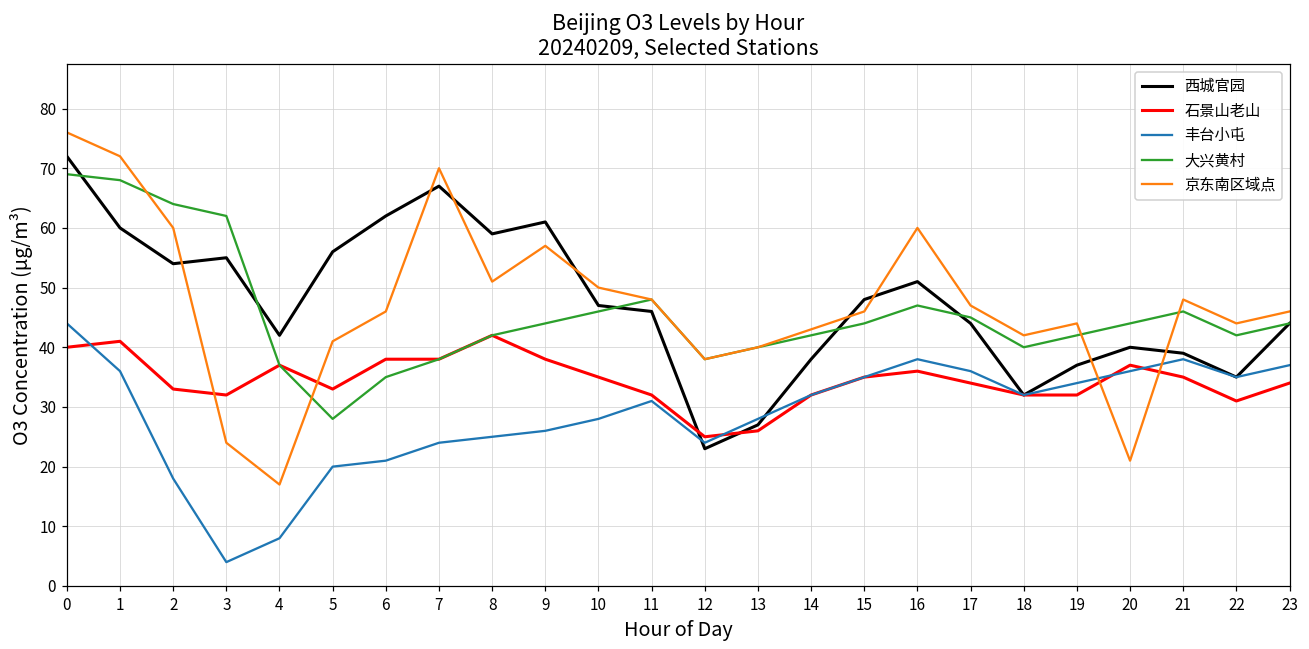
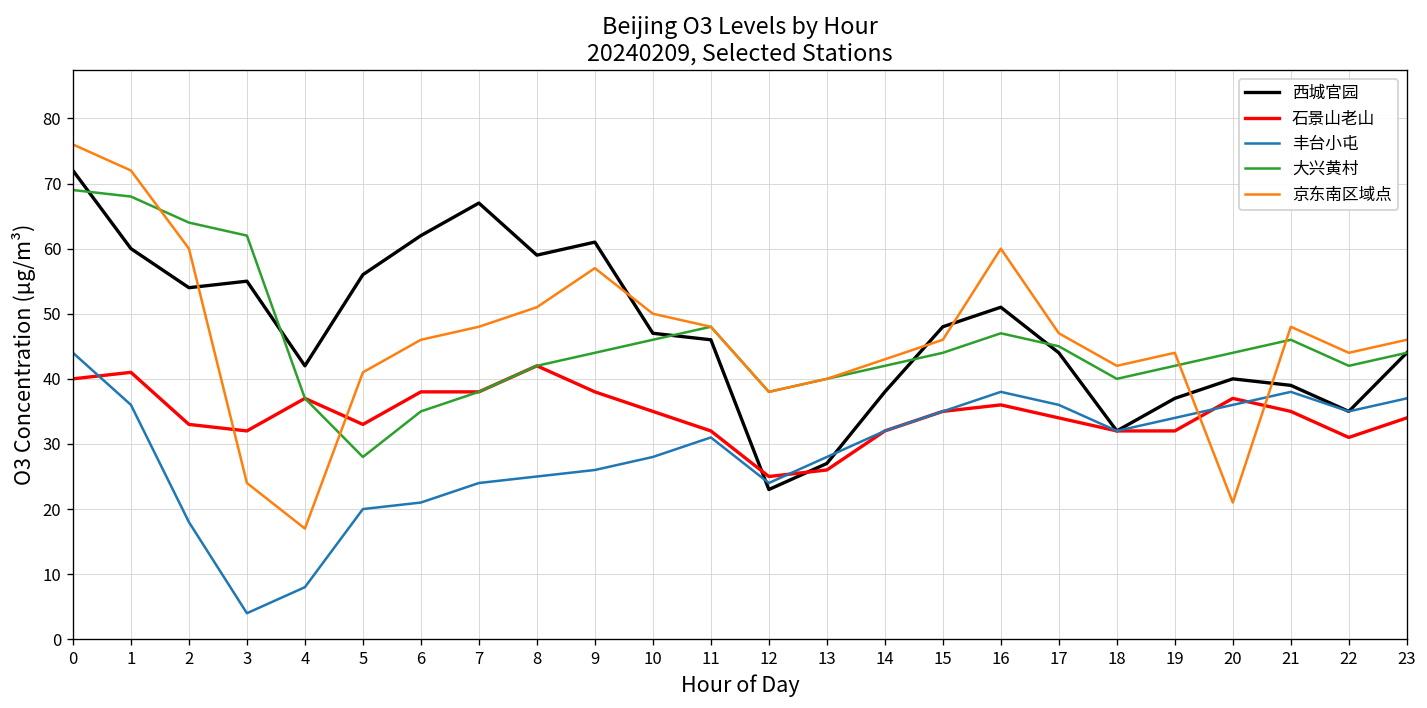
京东南区域点, 7: 70 -> 48
